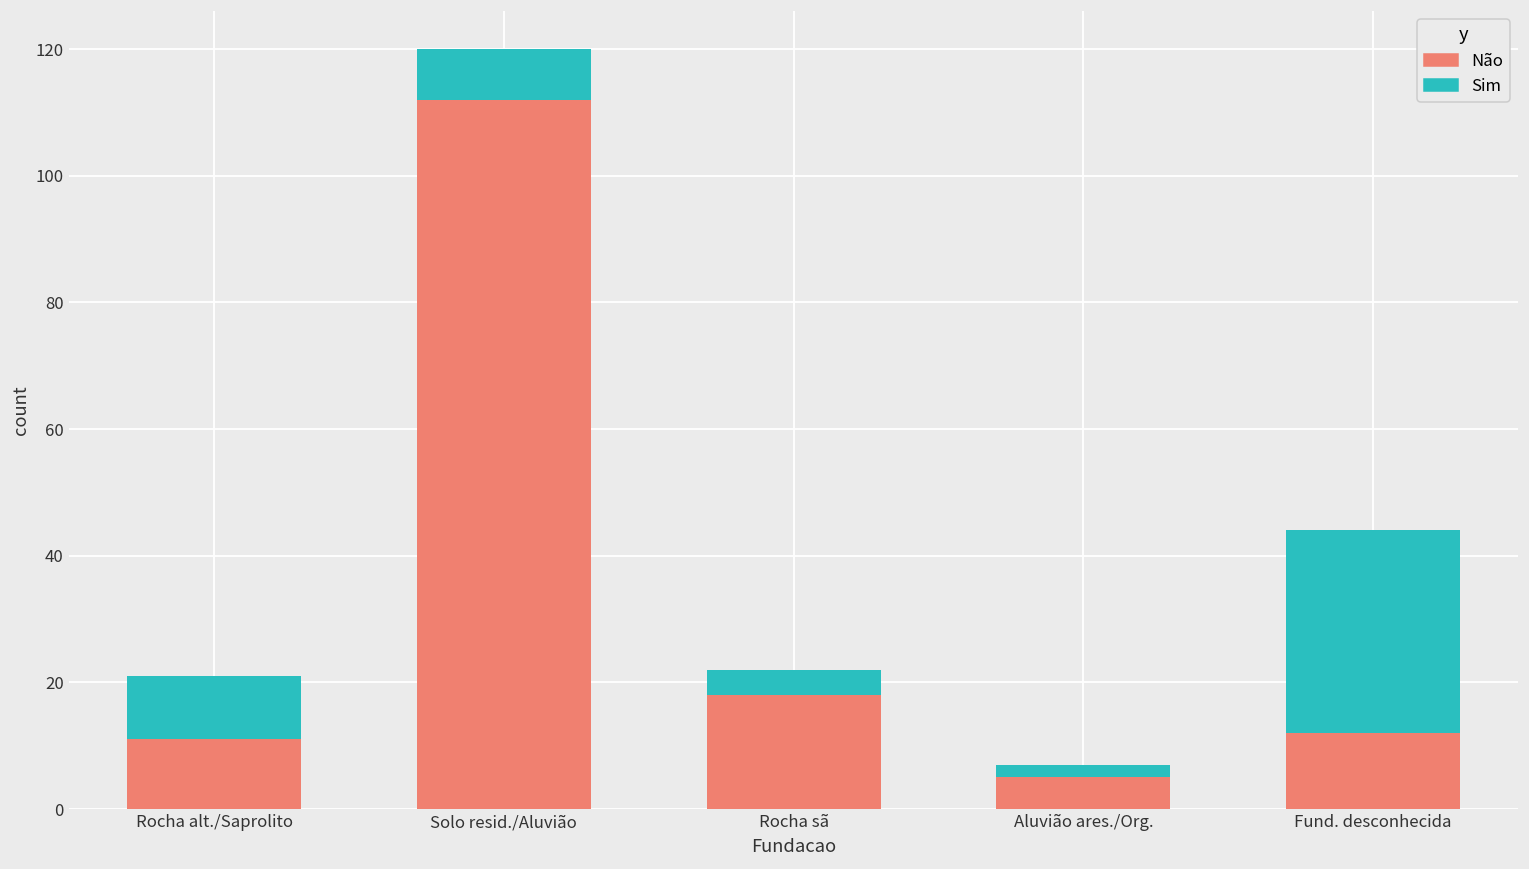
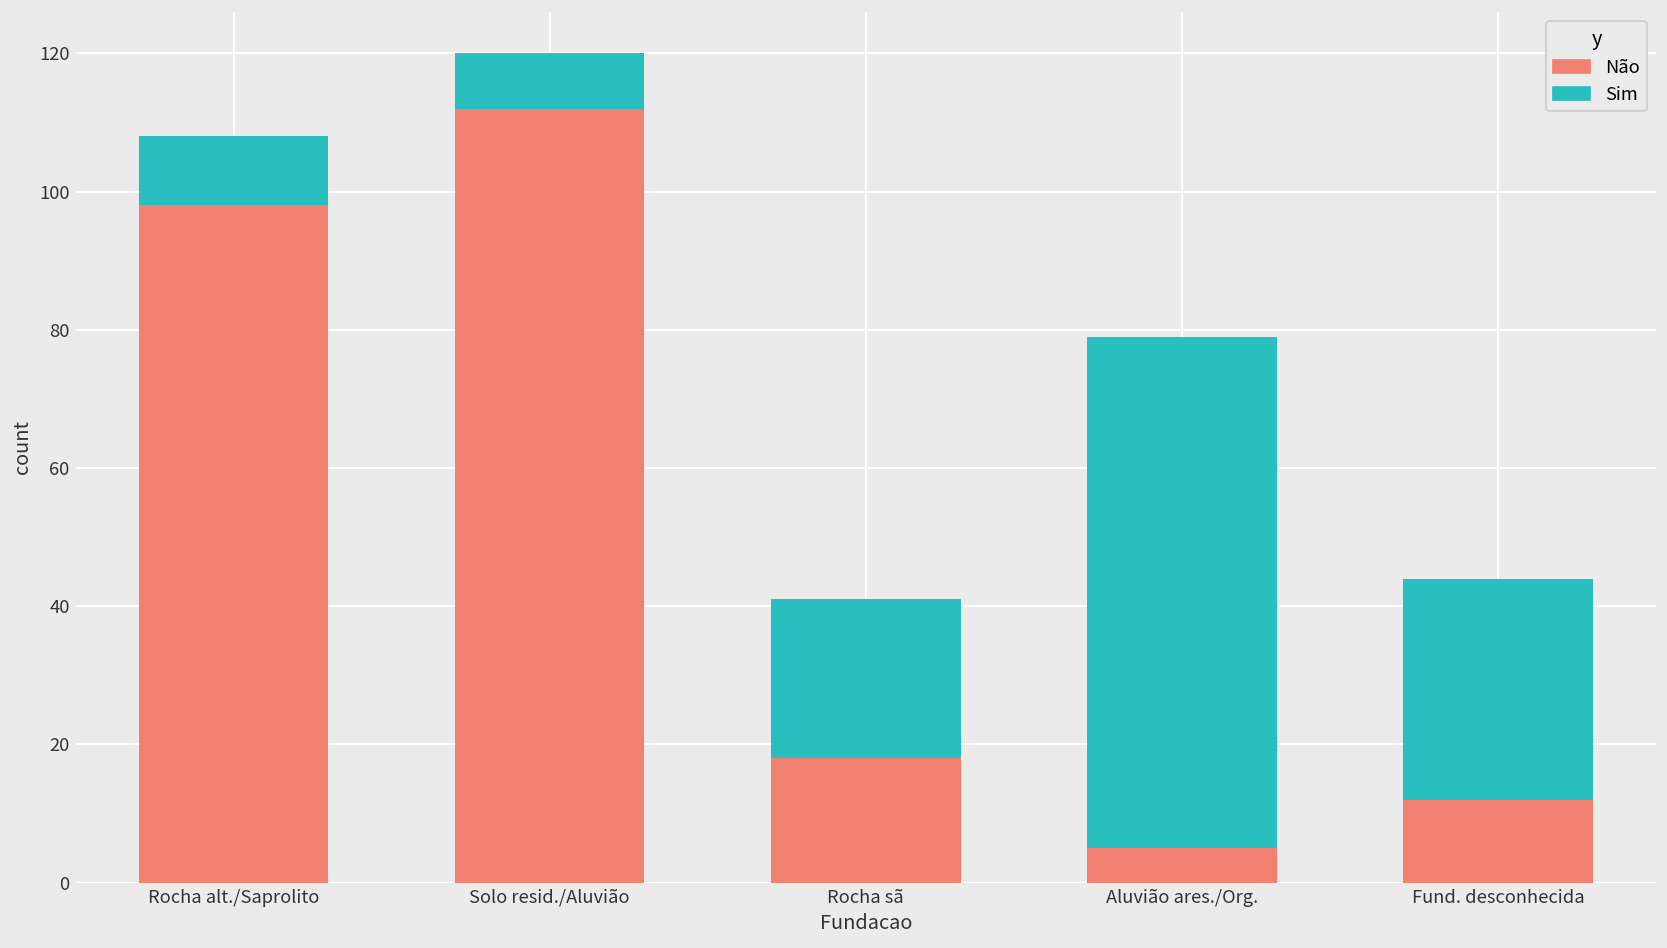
Não, Rocha alt./Saprolito: 11 -> 98
Sim, Rocha sã: 4 -> 23
Sim, Aluvião ares./Org.: 2 -> 74
